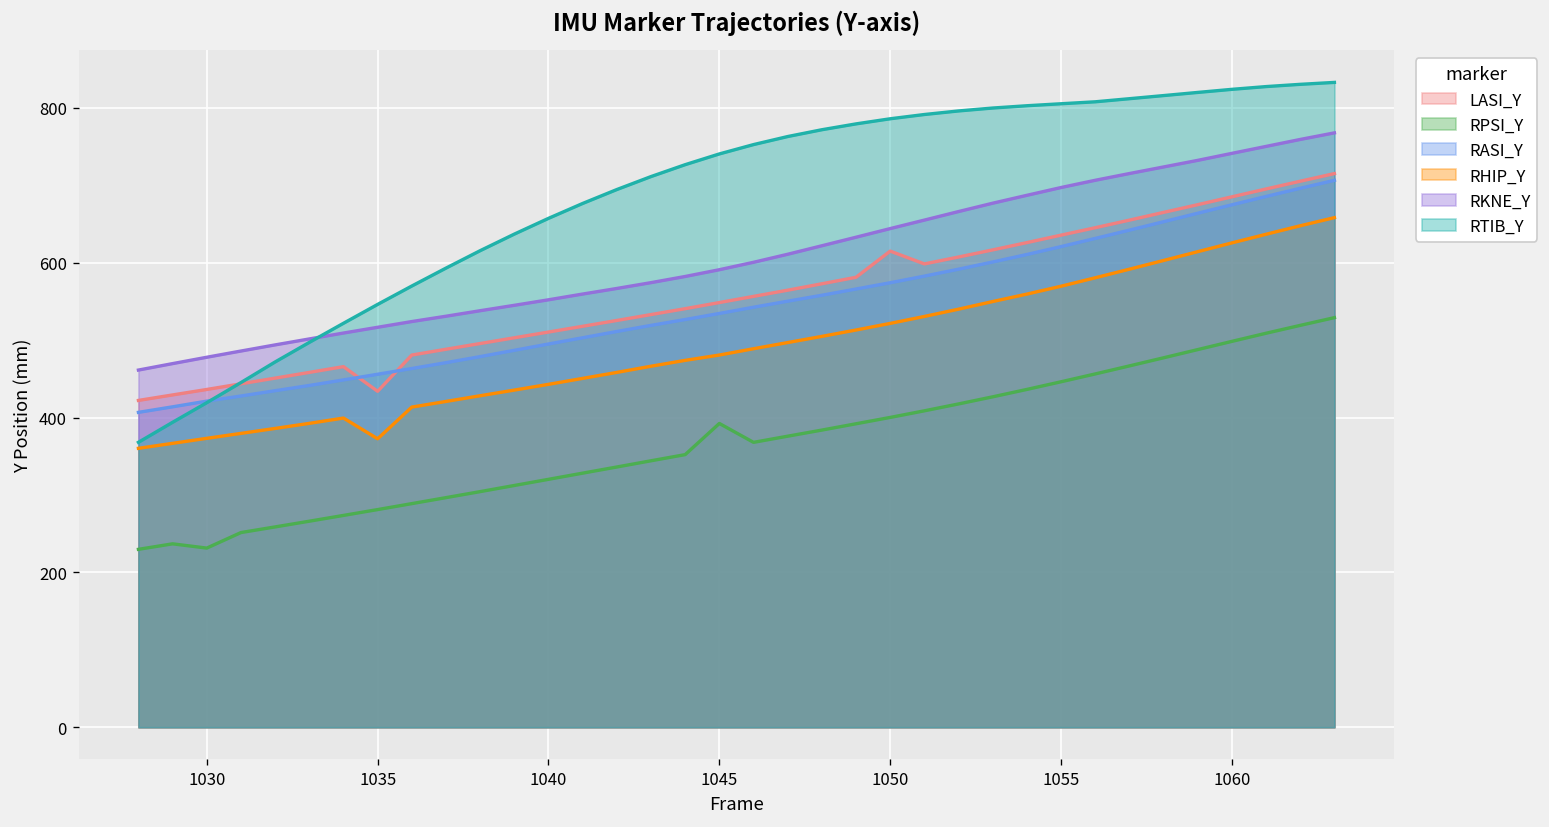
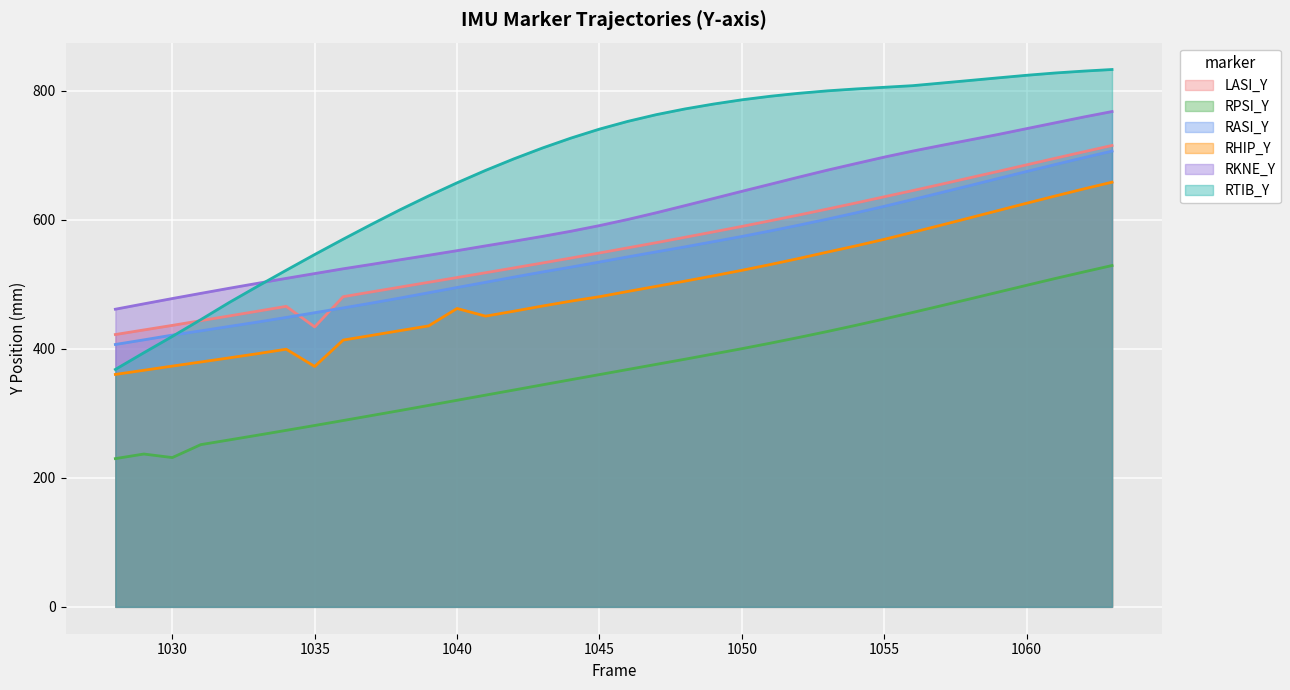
RHIP_Y, 1040: 440 -> 460
RPSI_Y, 1045: 390 -> 360
LASI_Y, 1050: 620 -> 590
